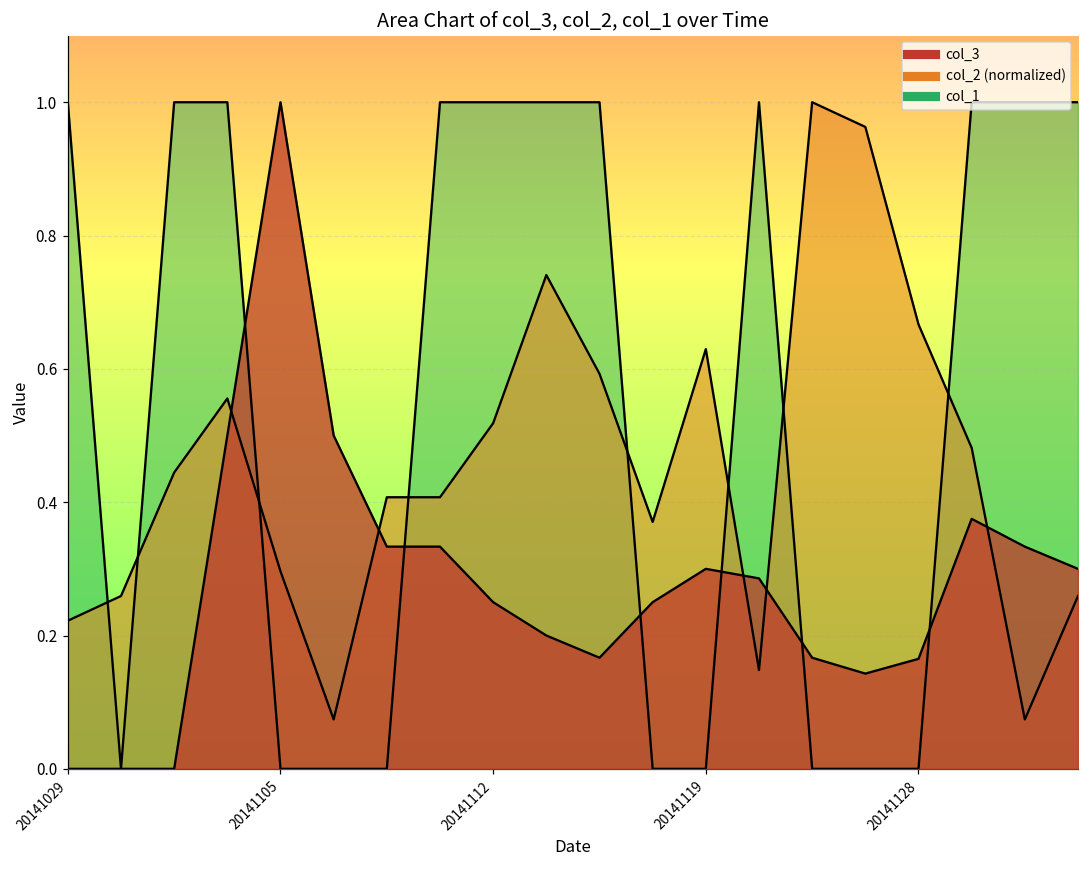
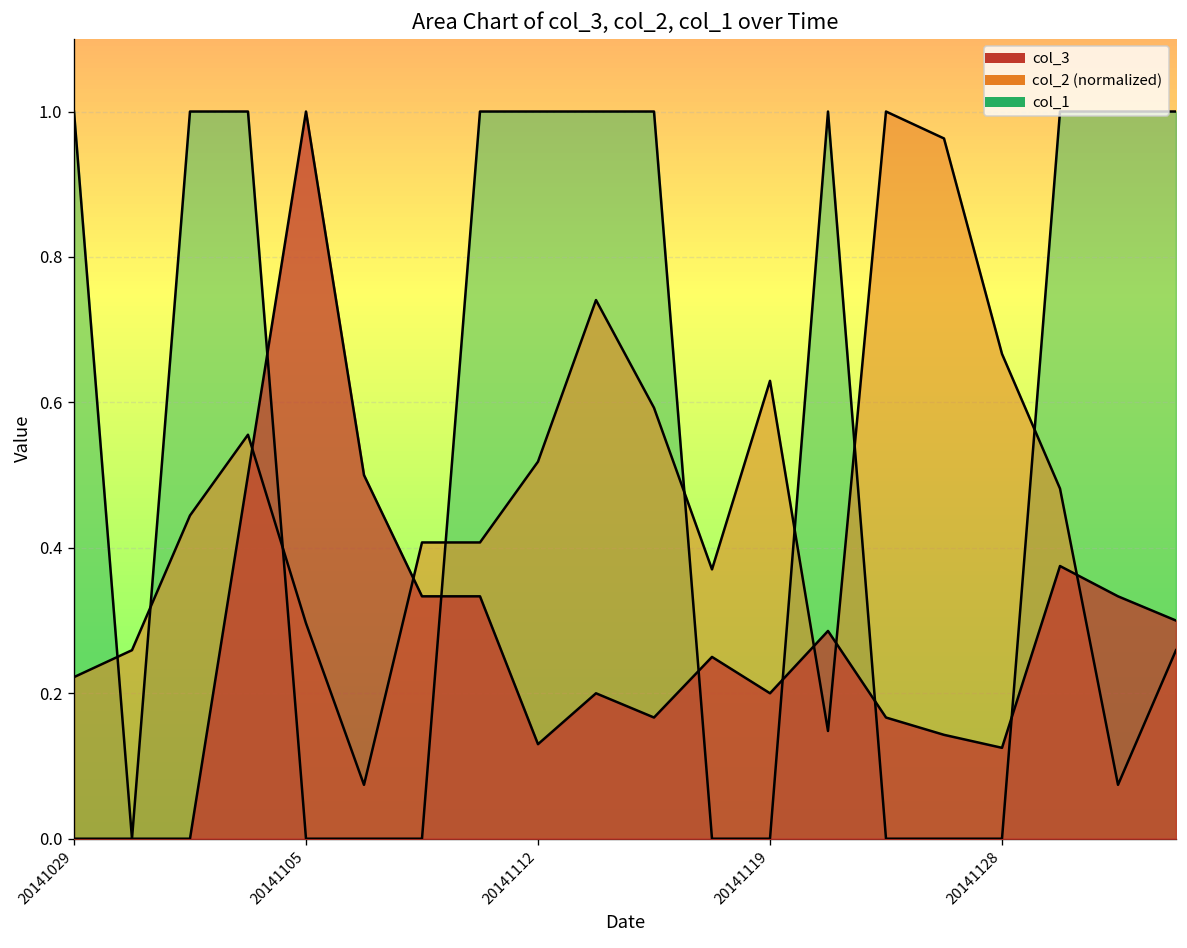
col_3, 20141112: 0.25 -> 0.13
col_3, 20141119: 0.3 -> 0.2
col_3, 20141128: 0.17 -> 0.13
